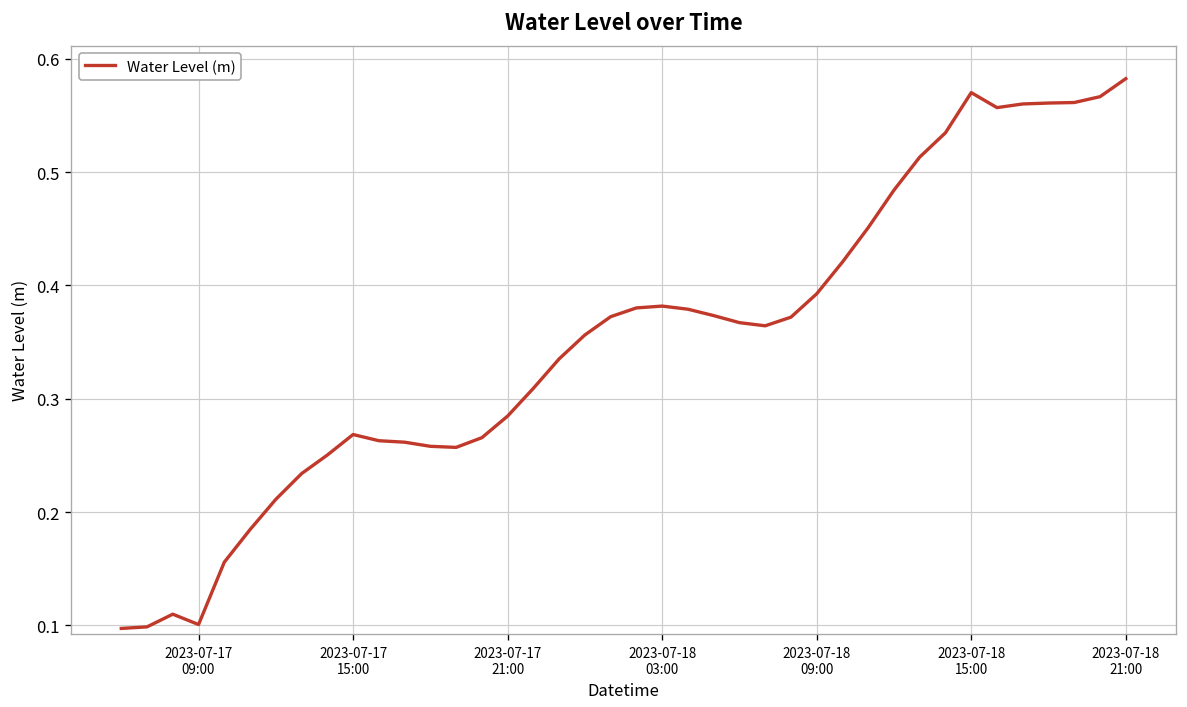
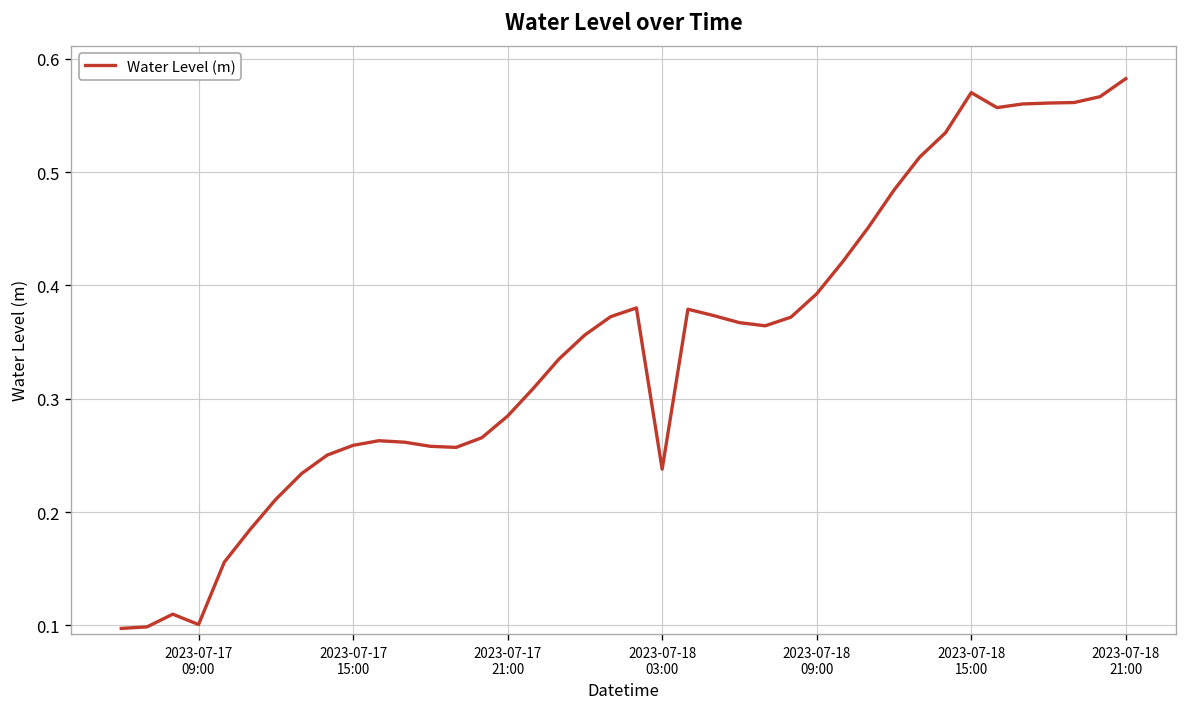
2023-07-17 15:00: 0.27 -> 0.26
2023-07-18 03:00: 0.38 -> 0.24
